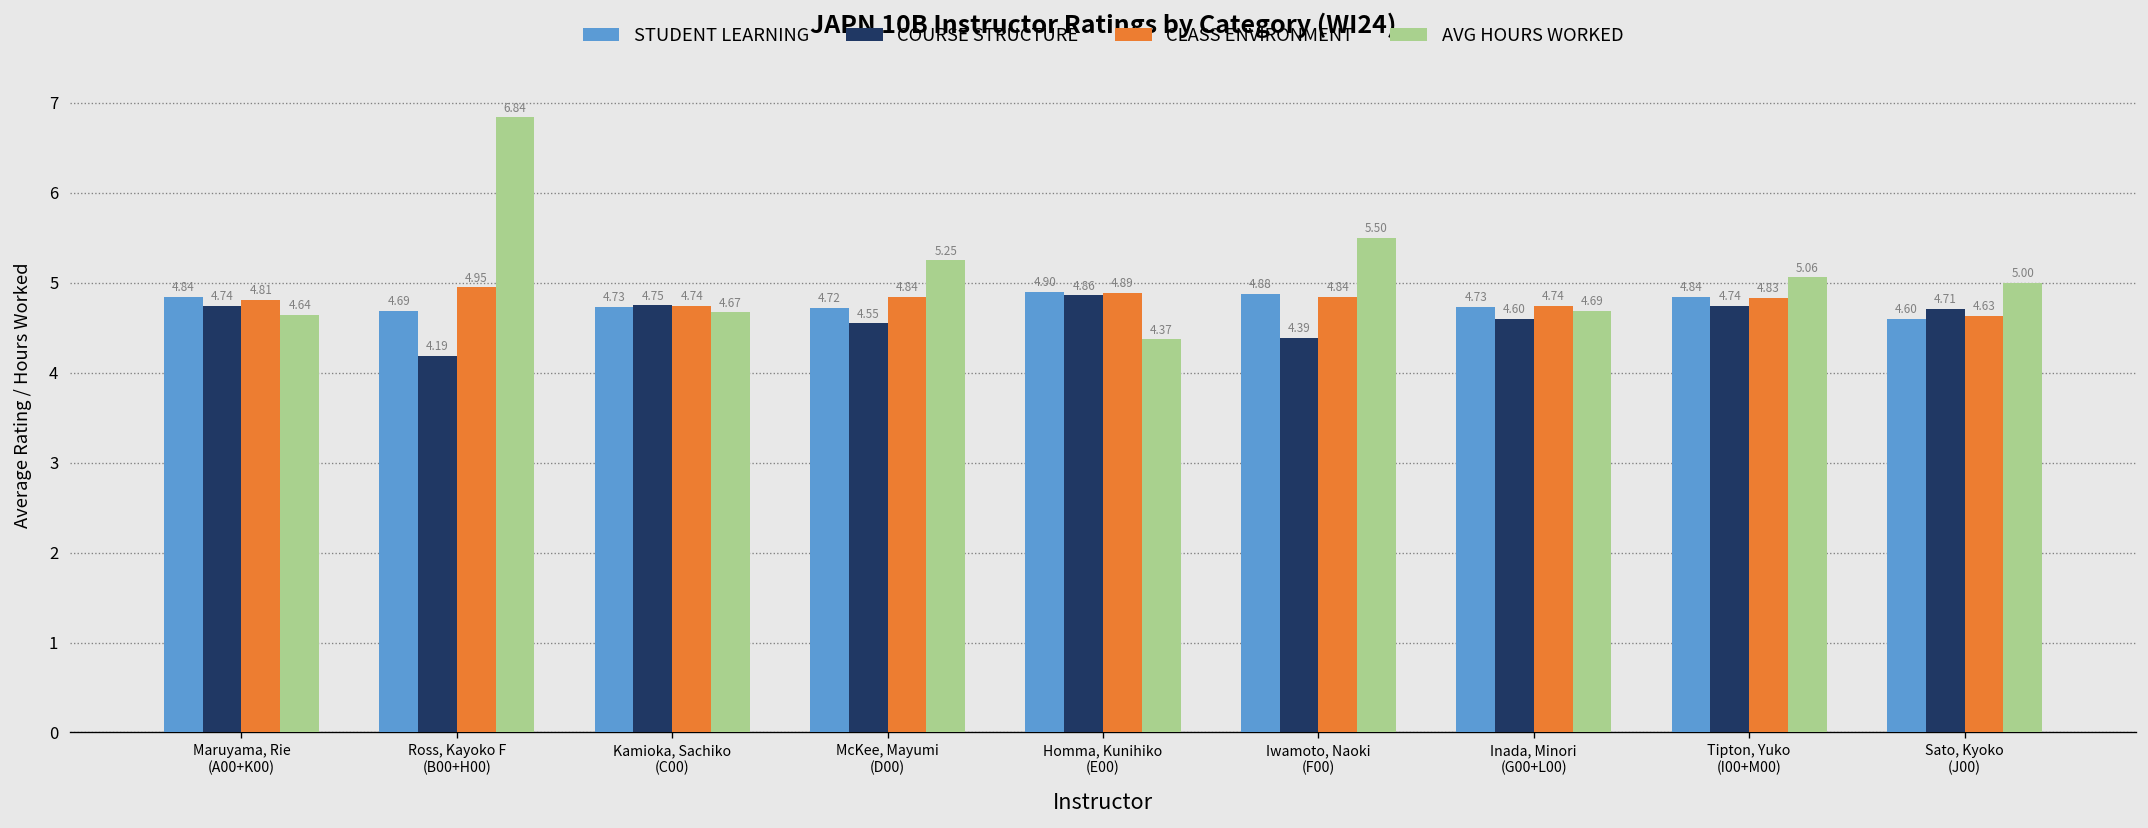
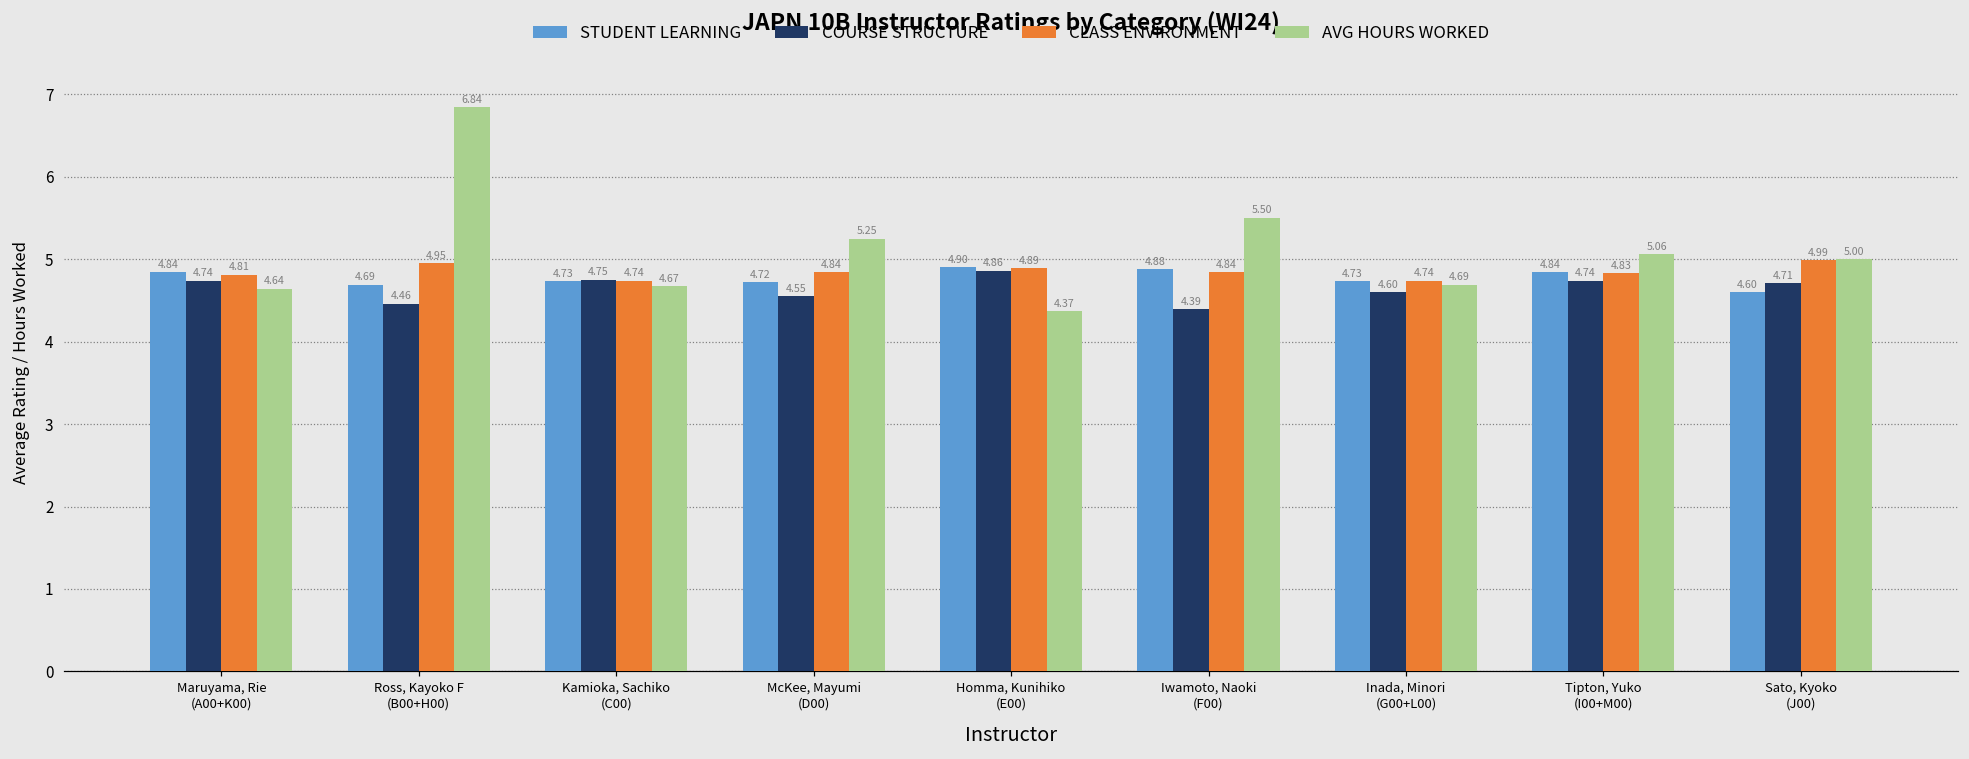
COURSE STRUCTURE, Ross, Kayoko F (B00+H00): 4.19 -> 4.46
CLASS ENVIRONMENT, Sato, Kyoko (J00): 4.63 -> 4.99
